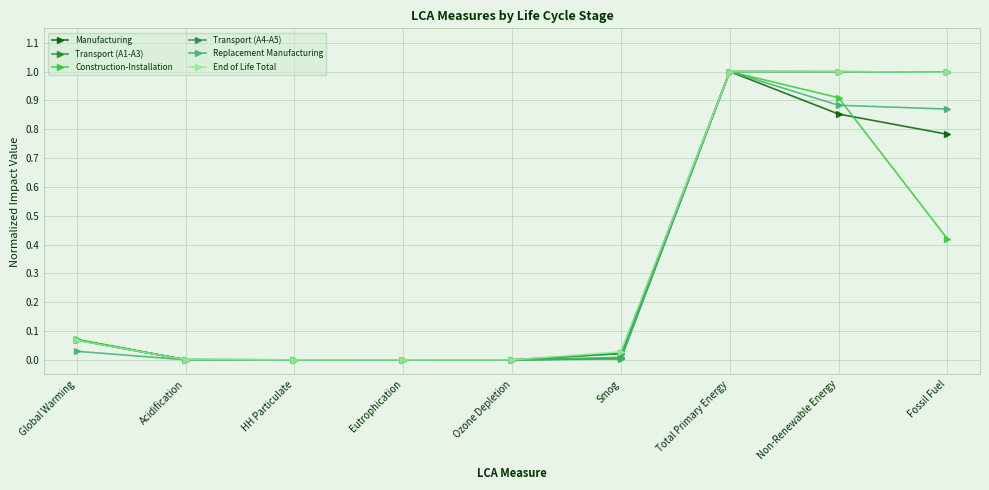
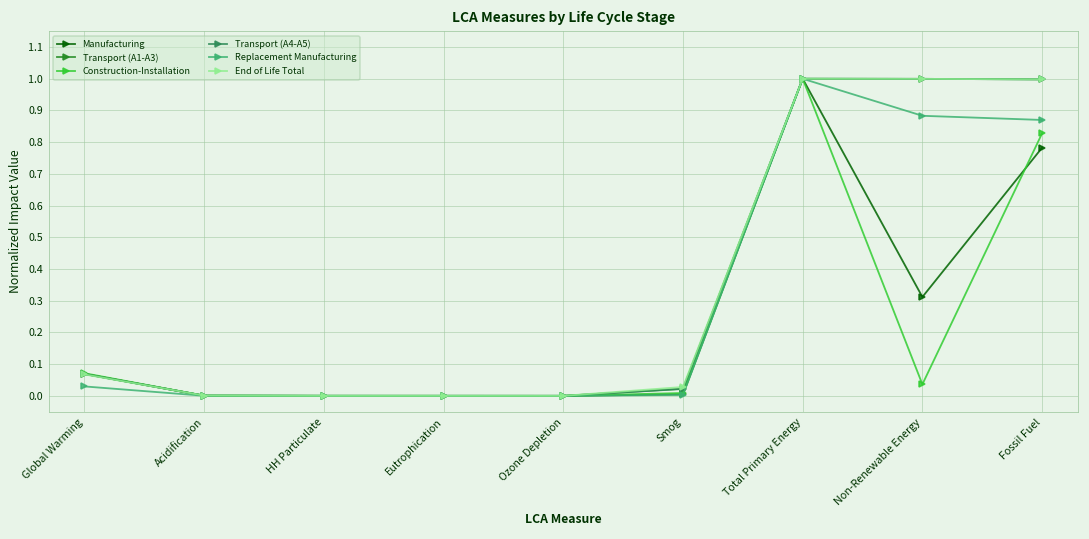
Manufacturing, Non-Renewable Energy: 0.85 -> 0.31
Construction-Installation, Non-Renewable Energy: 0.91 -> 0.04
Construction-Installation, Fossil Fuel: 0.42 -> 0.83
